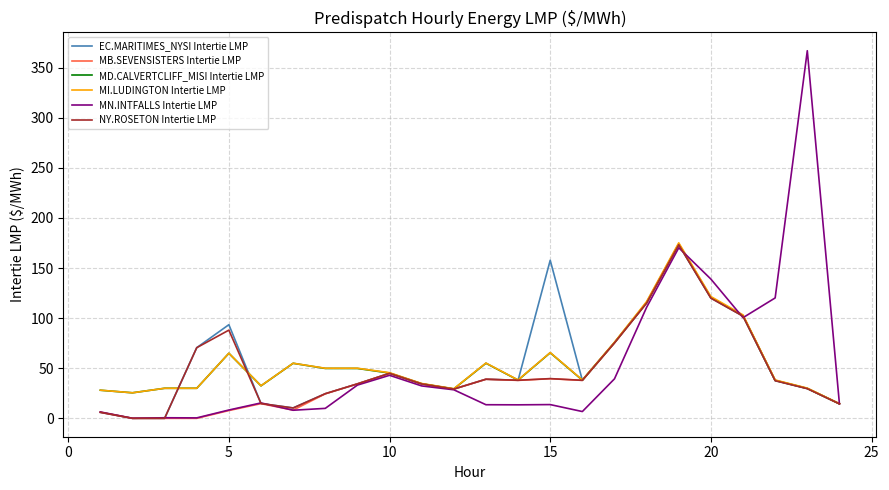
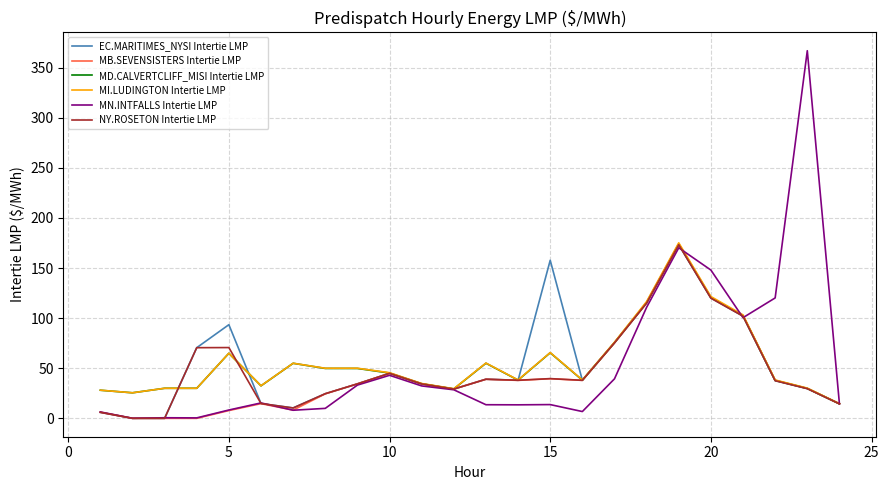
NY.ROSETON Intertie LMP, 5: 88 -> 71
MN.INTFALLS Intertie LMP, 20: 139 -> 148
